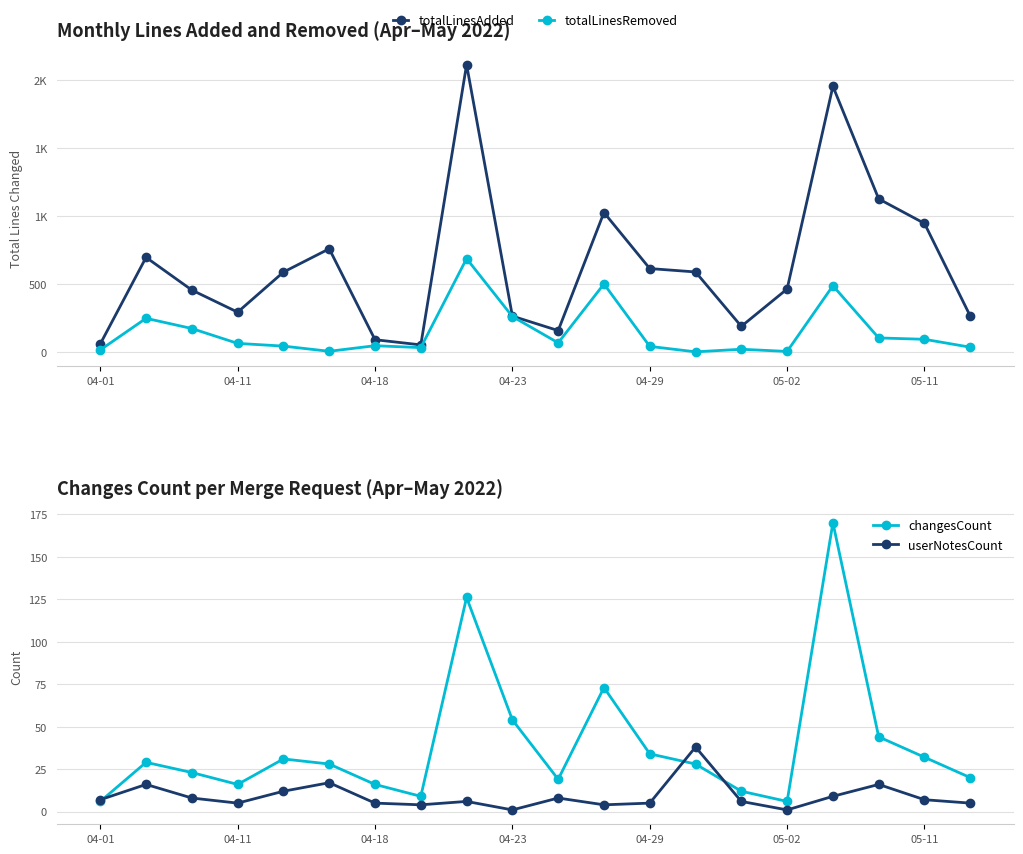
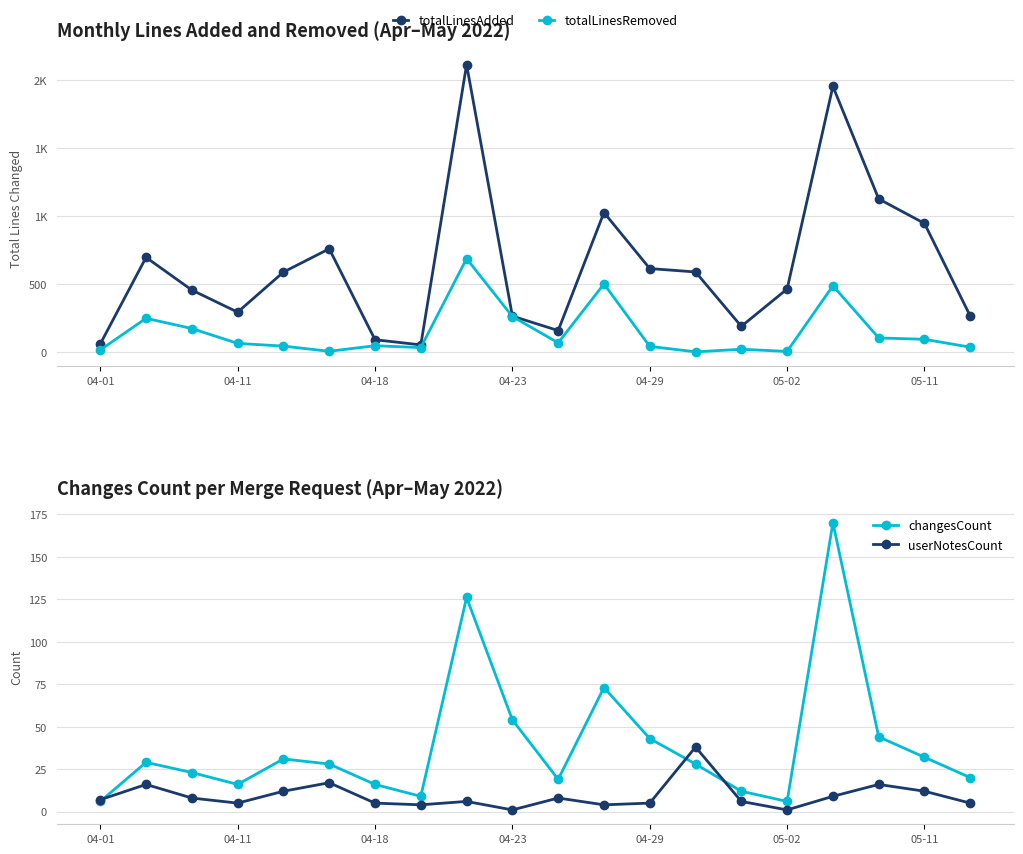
Changes Count per Merge Request (Apr–May 2022), changesCount, 04-29: 34 -> 43
Changes Count per Merge Request (Apr–May 2022), userNotesCount, 05-11: 7 -> 12
